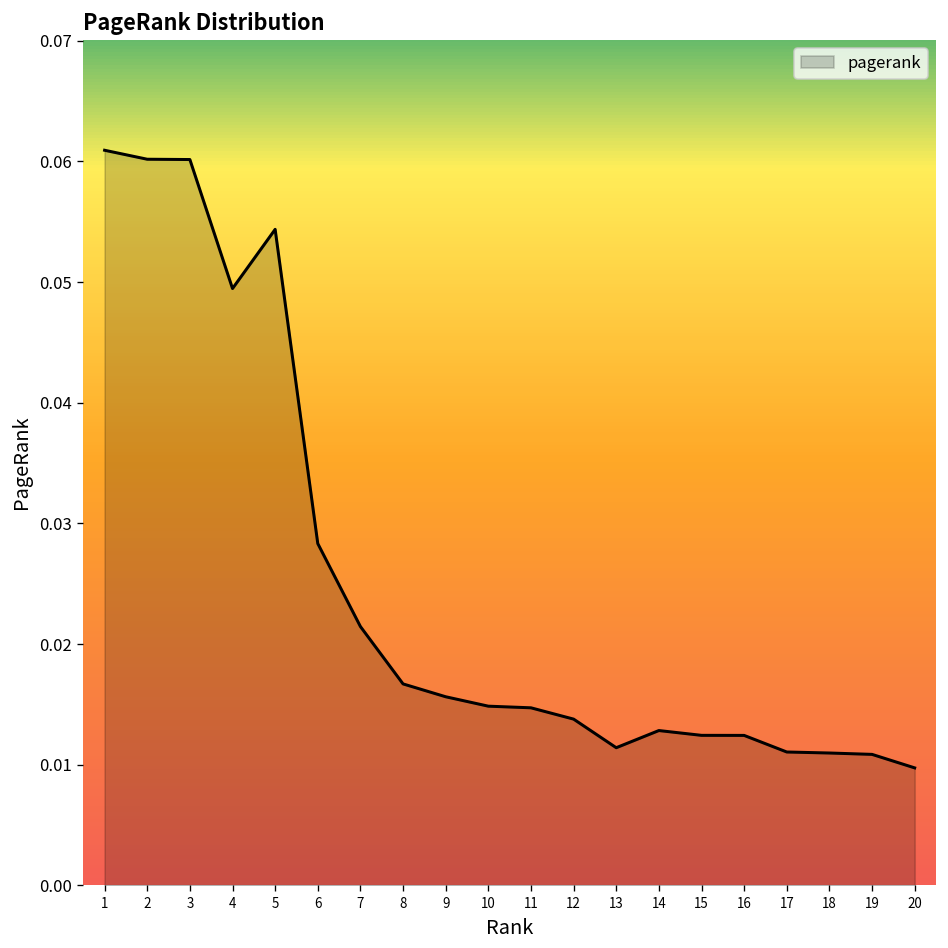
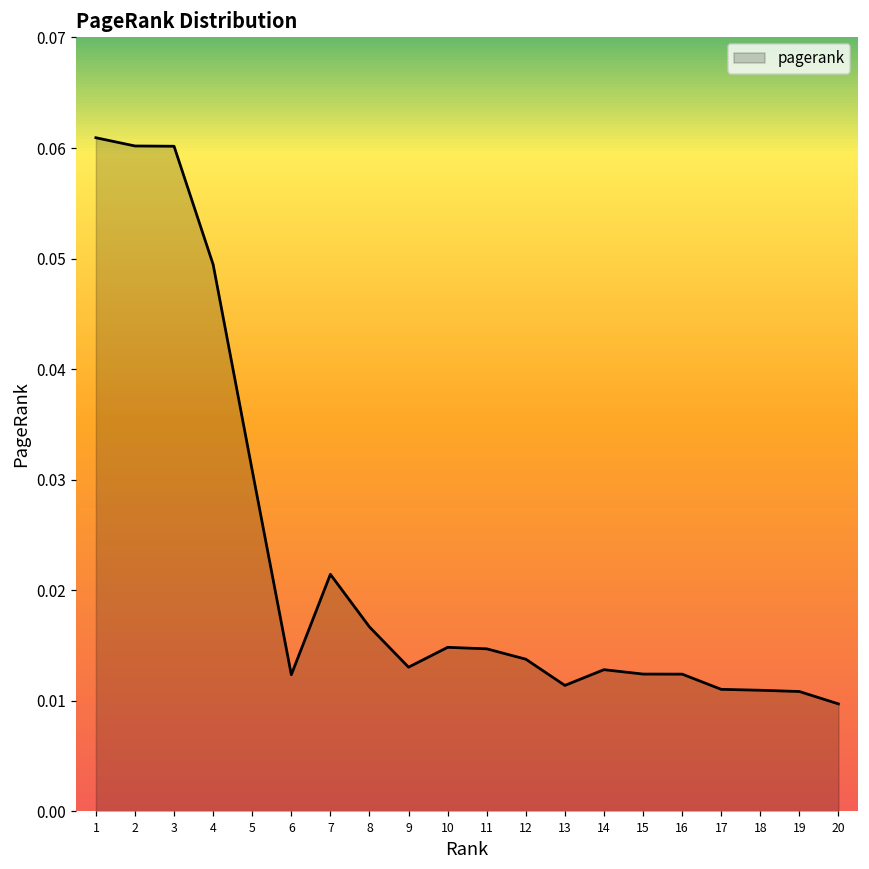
5: 0.0544 -> 0.0308
6: 0.0283 -> 0.0124
9: 0.0156 -> 0.0131
